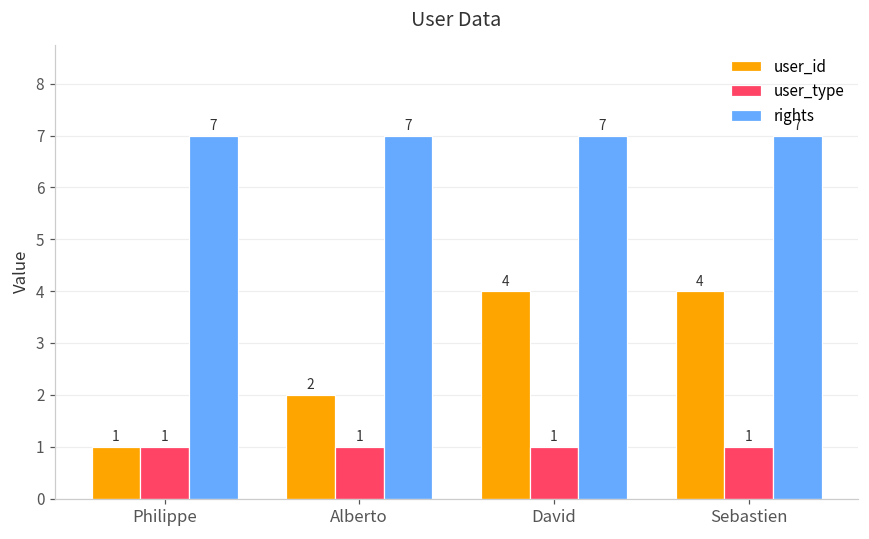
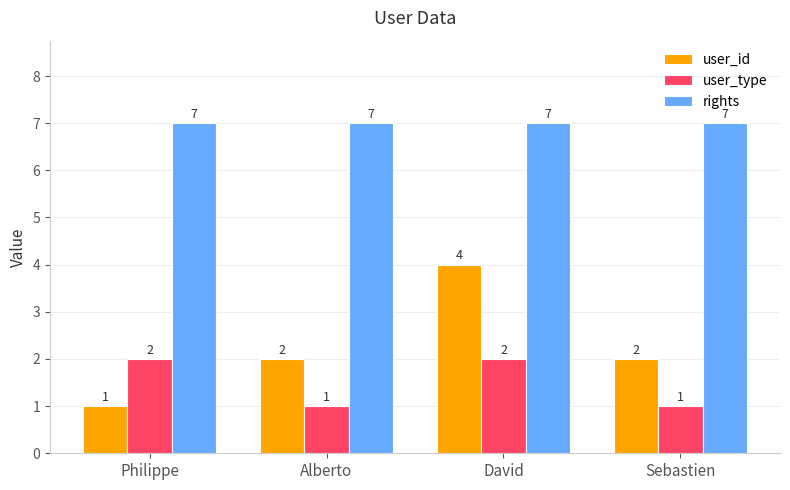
user_type, Philippe: 1 -> 2
user_type, David: 1 -> 2
user_id, Sebastien: 4 -> 2
